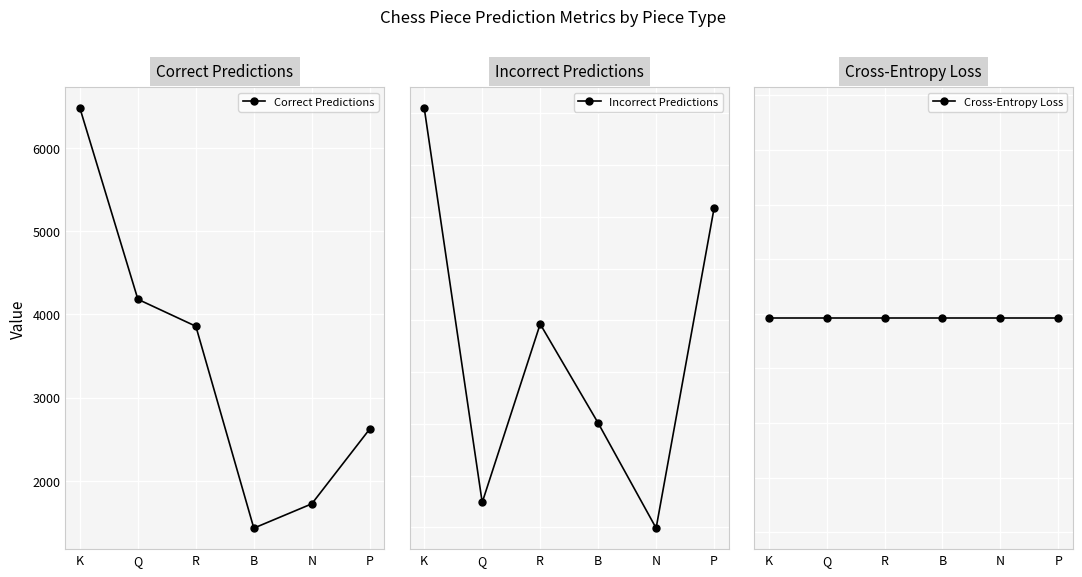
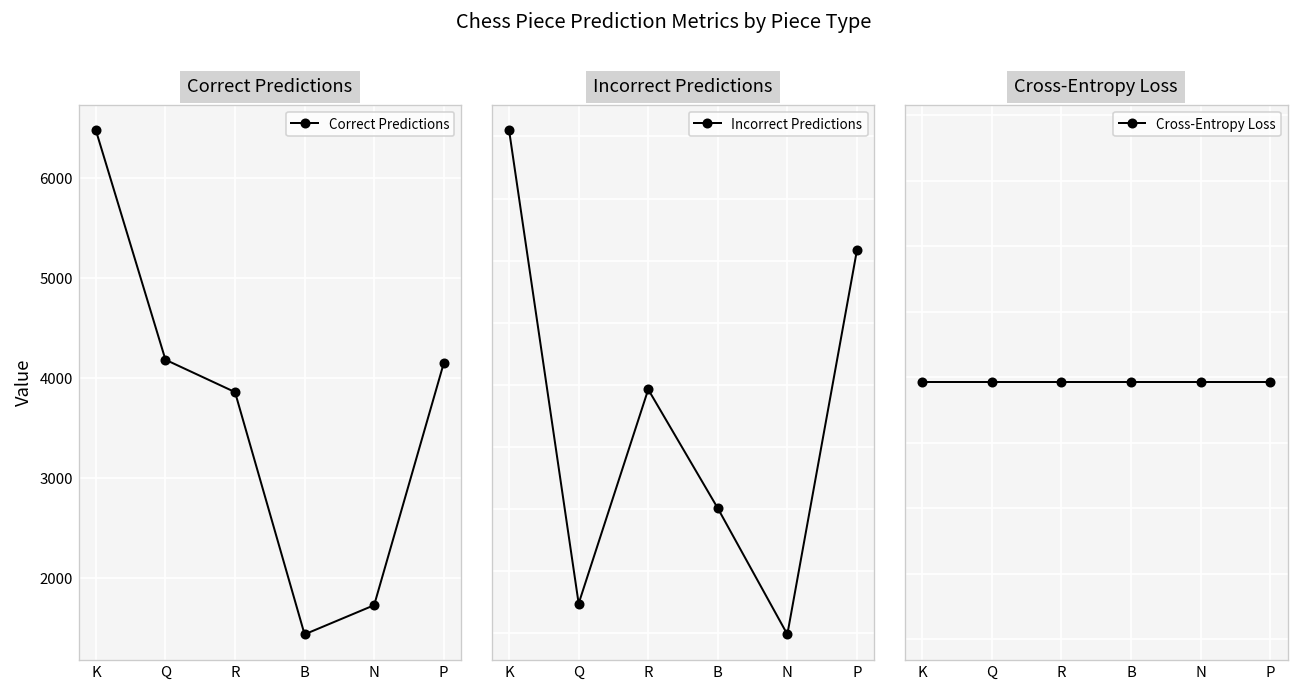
Correct Predictions, P: 2600 -> 4100
